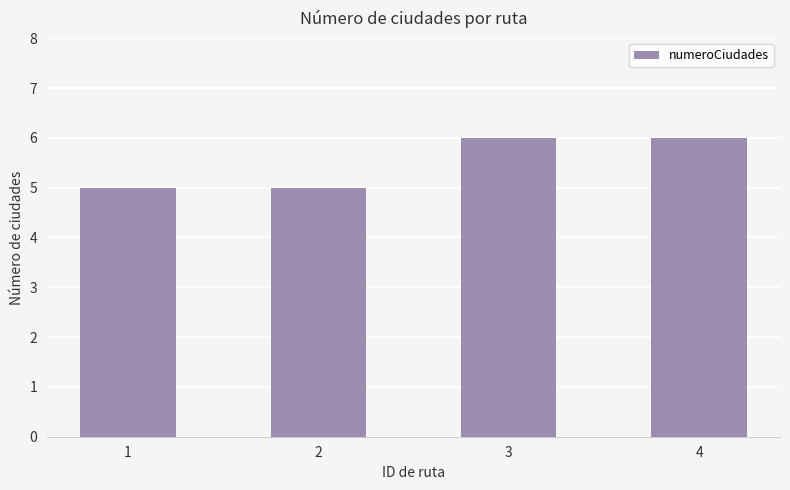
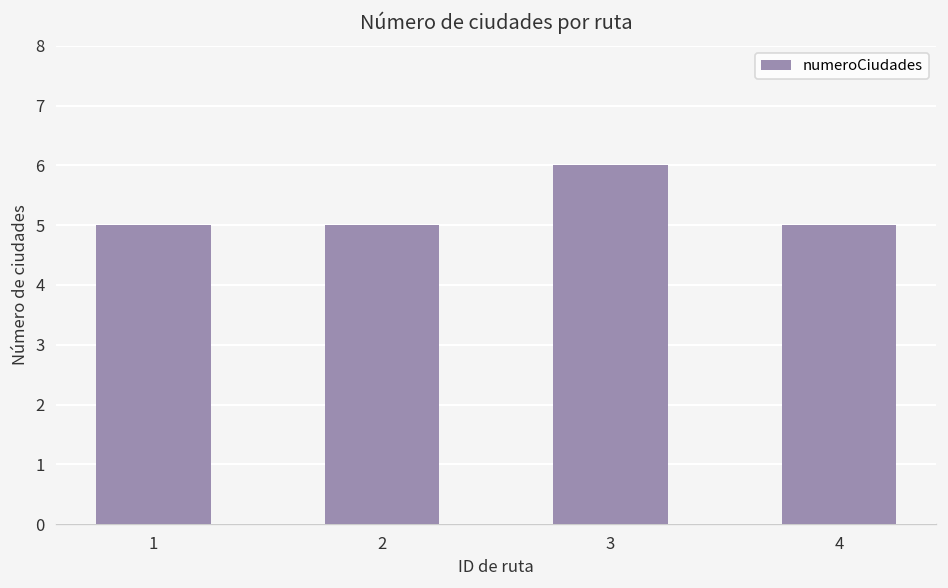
4: 6 -> 5
